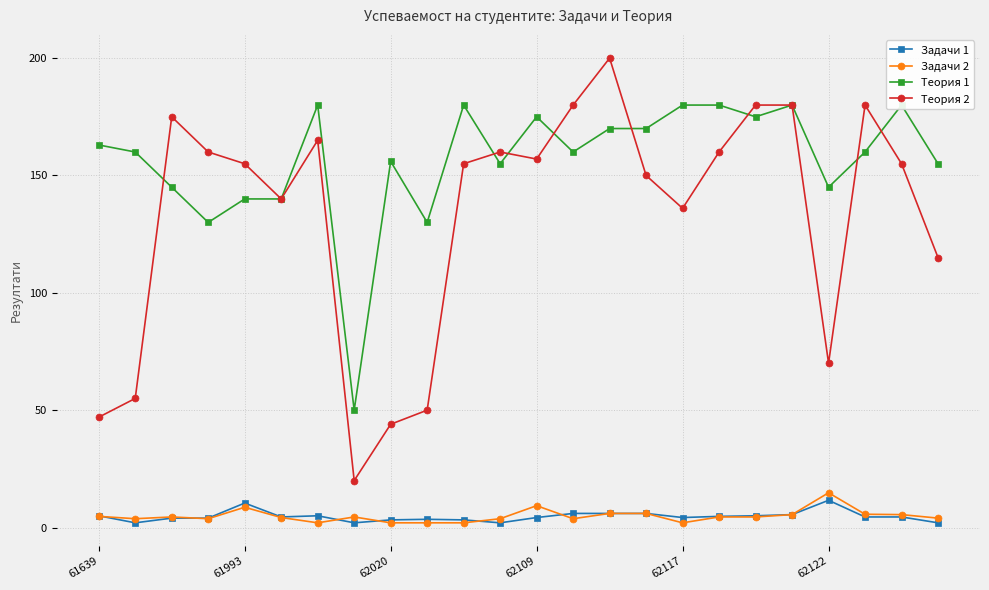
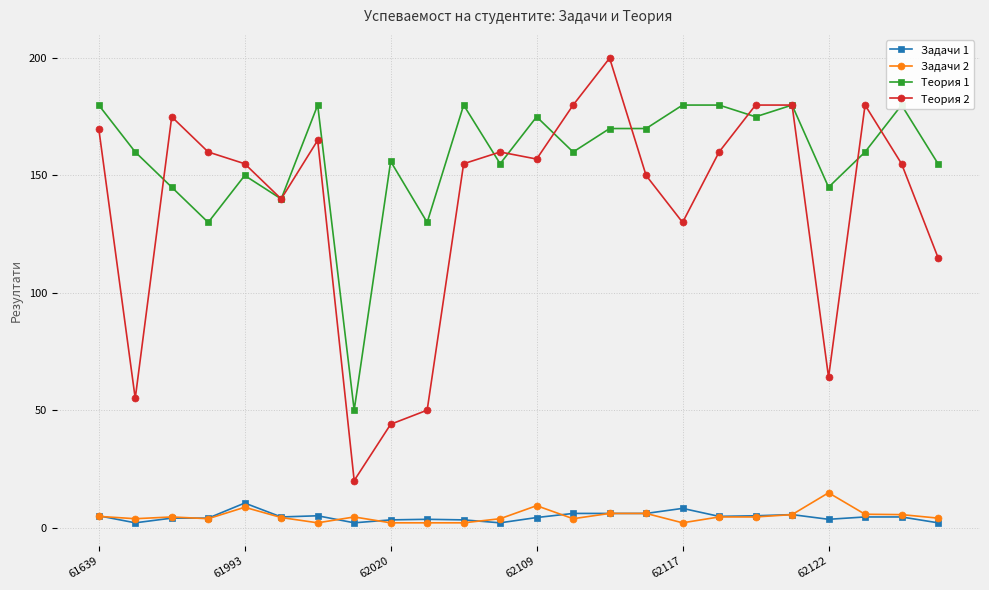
Теория 1, 61639: 163 -> 180
Теория 2, 61639: 47 -> 170
Теория 1, 61993: 140 -> 150
Задачи 1, 62117: 4 -> 8
Теория 2, 62117: 136 -> 130
Задачи 1, 62122: 12 -> 4
Теория 2, 62122: 70 -> 64
